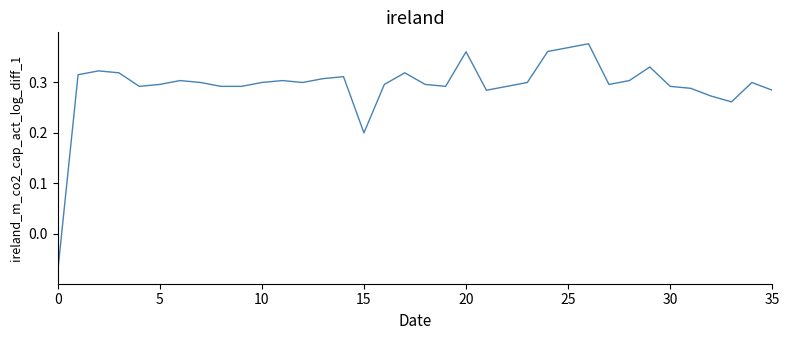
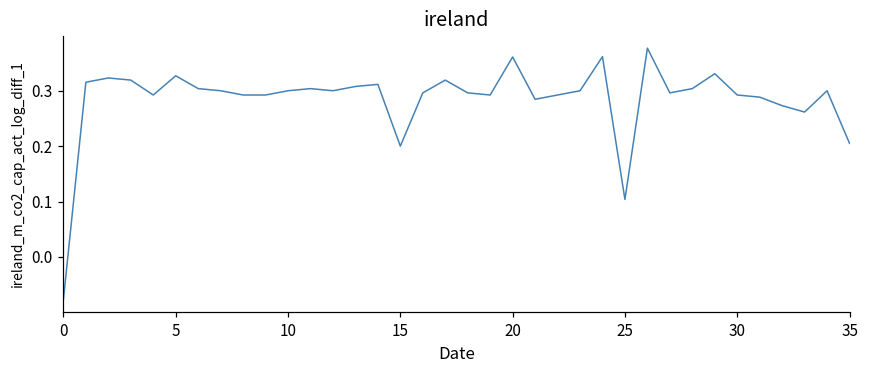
5: 0.30 -> 0.33
25: 0.37 -> 0.10
35: 0.28 -> 0.20
